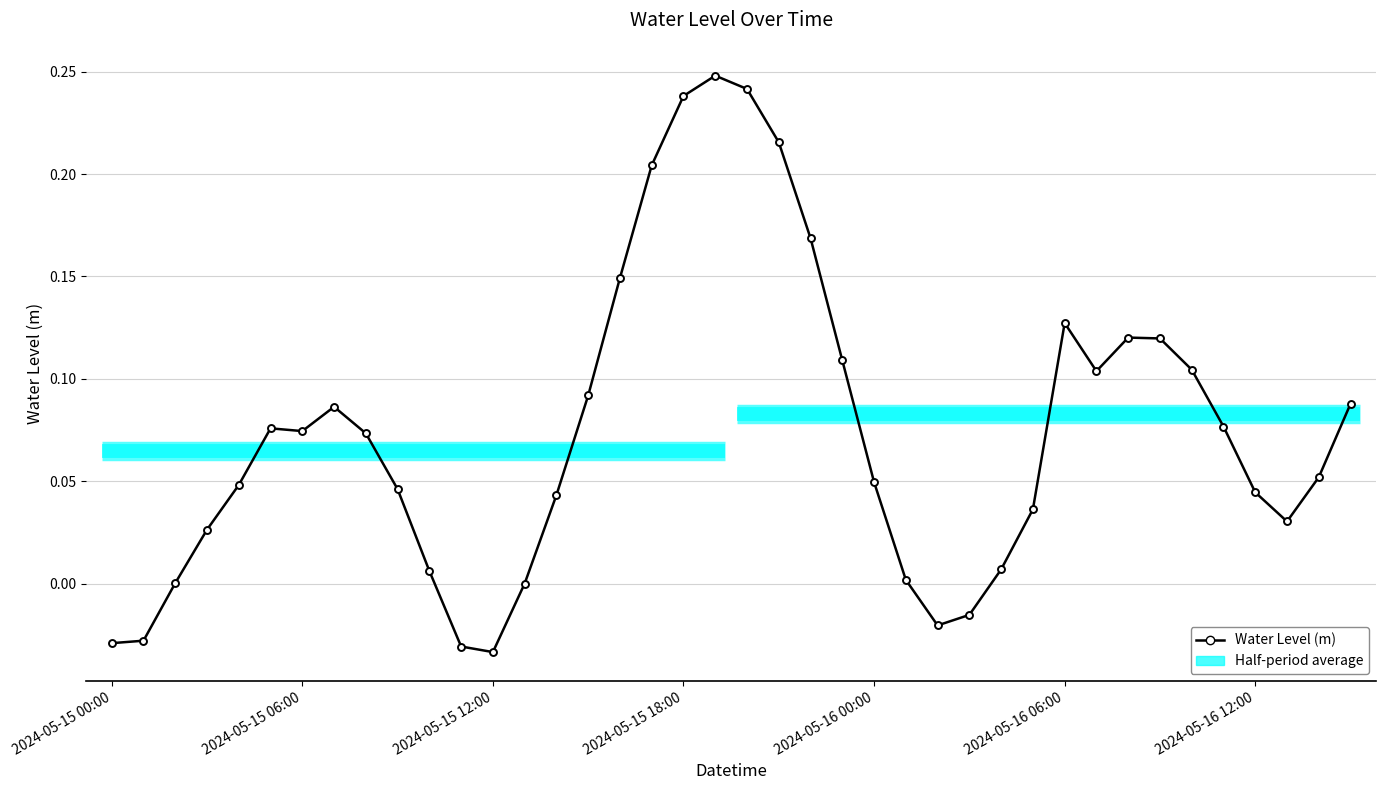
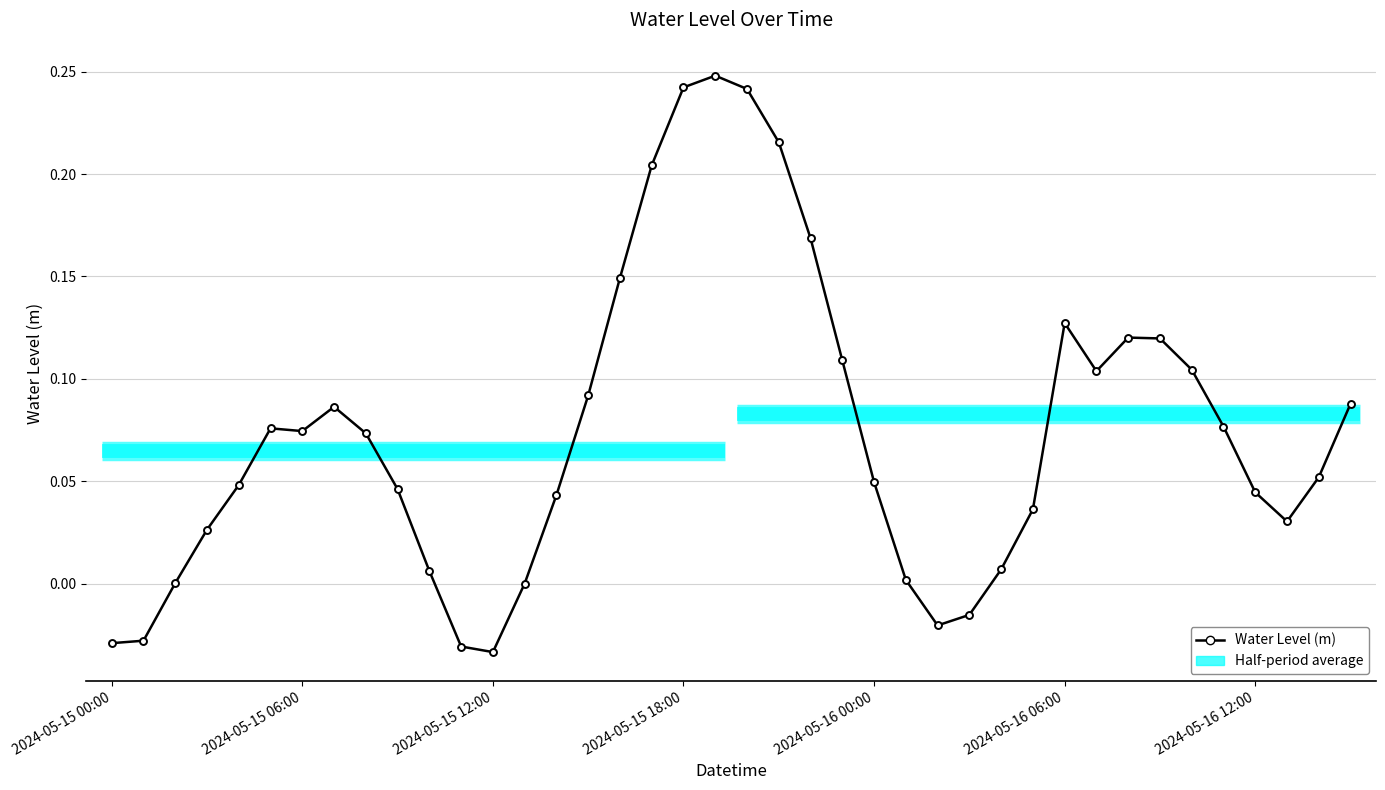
Water Level (m), 2024-05-15 18:00: 0.238 -> 0.242
